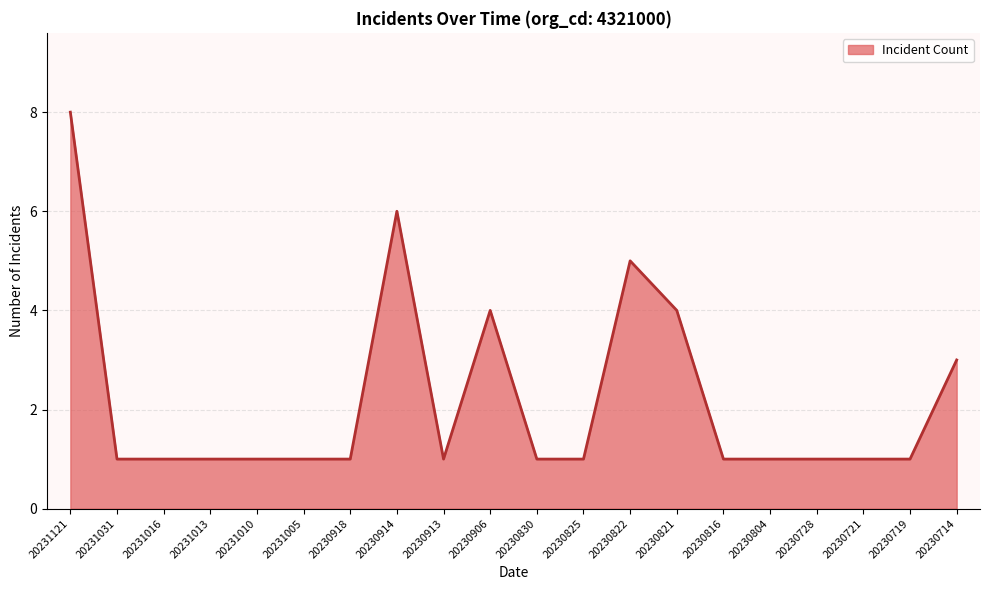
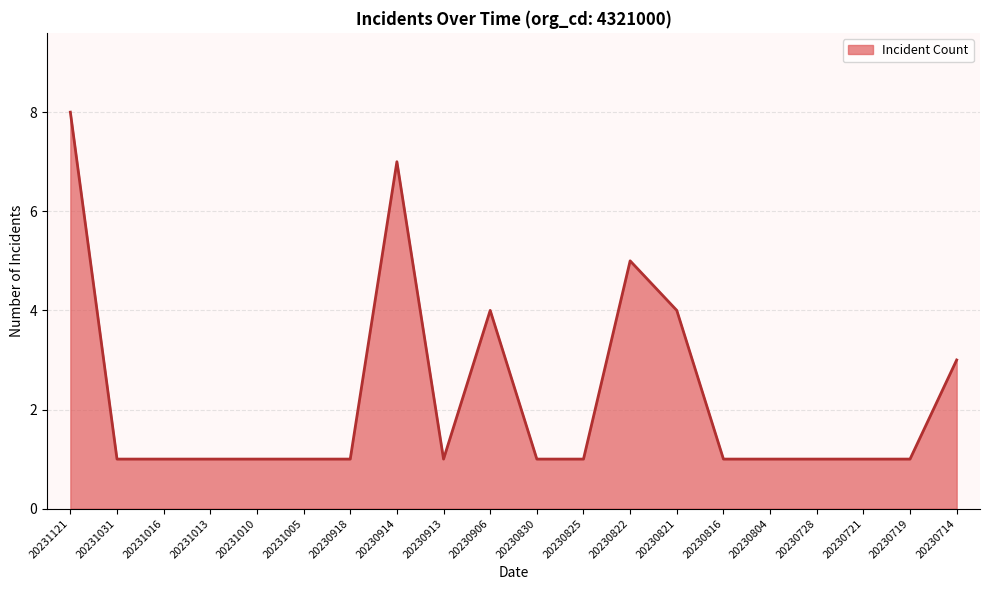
20230914: 6 -> 7
